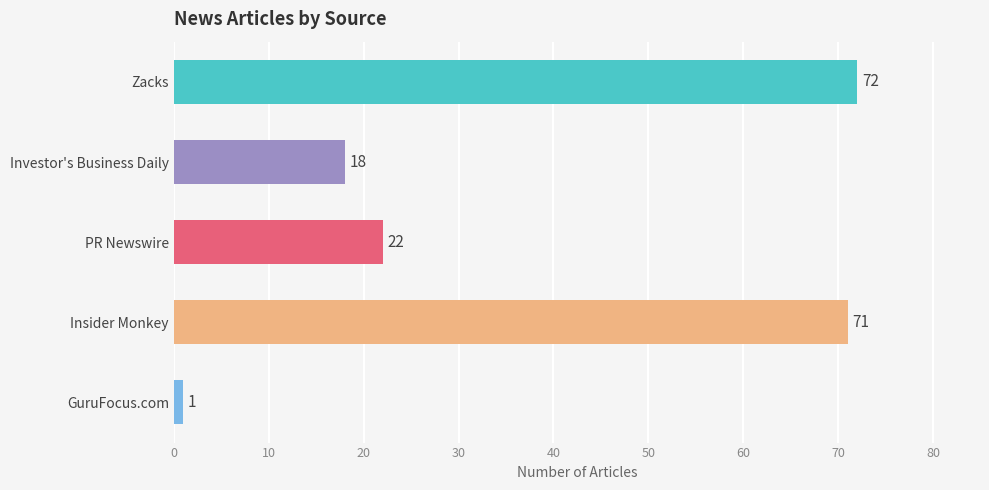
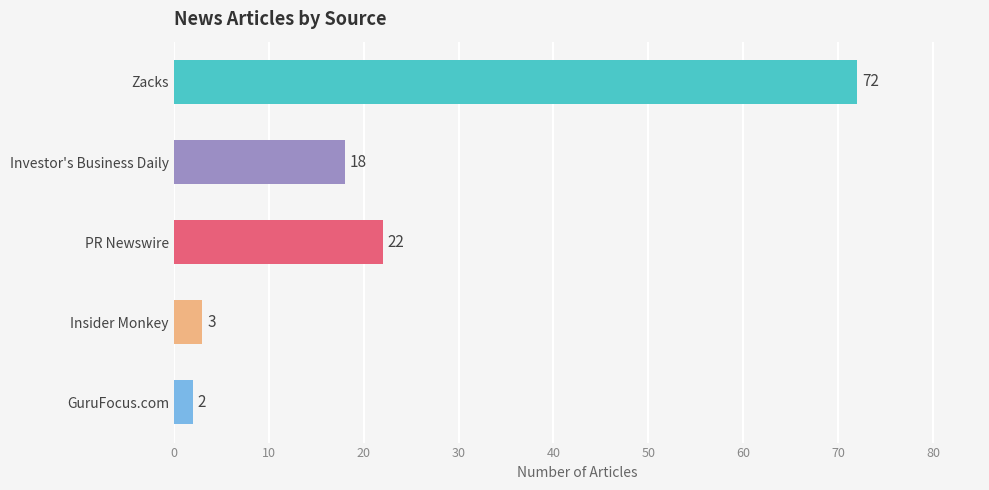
Insider Monkey: 71 -> 3
GuruFocus.com: 1 -> 2
